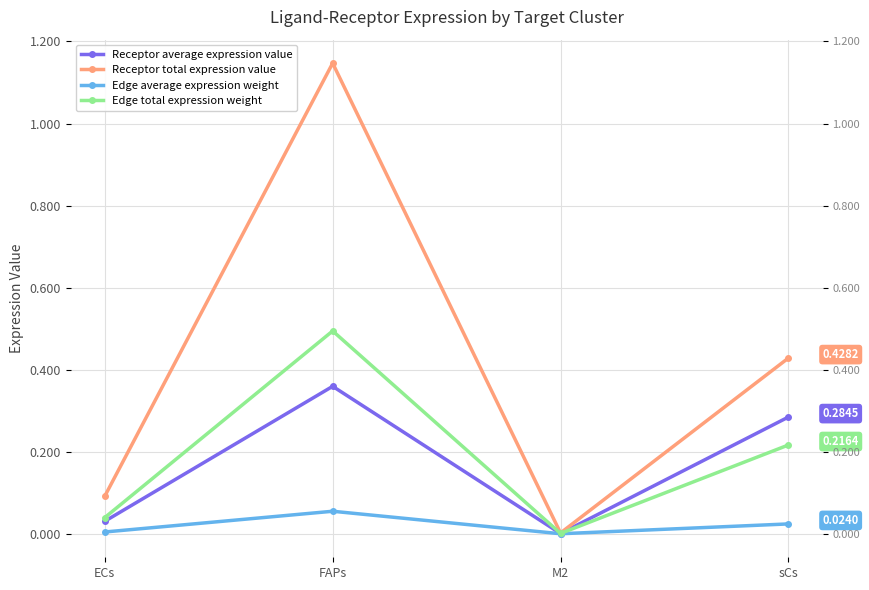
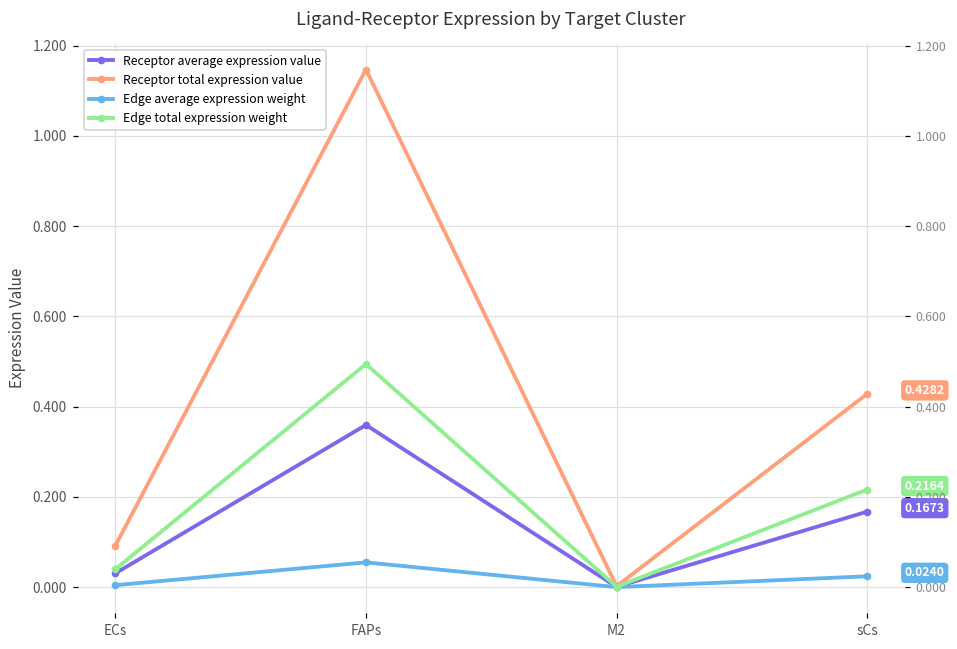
Receptor average expression value, sCs: 0.2845 -> 0.1673
